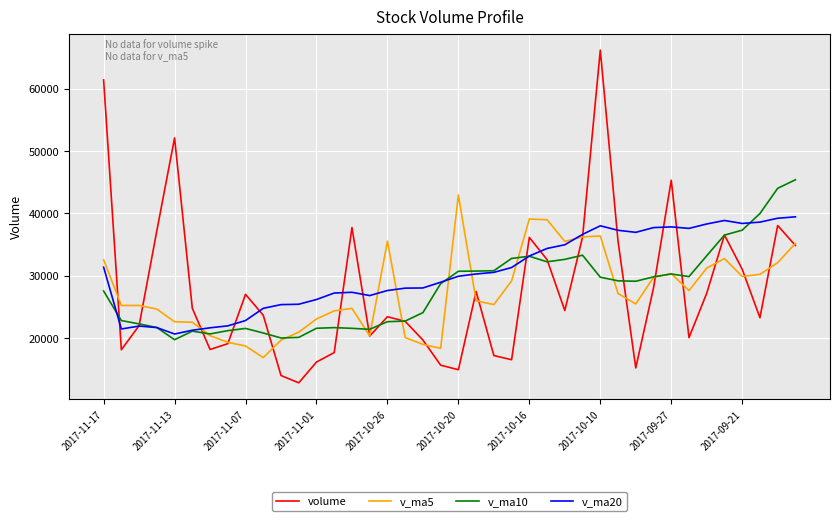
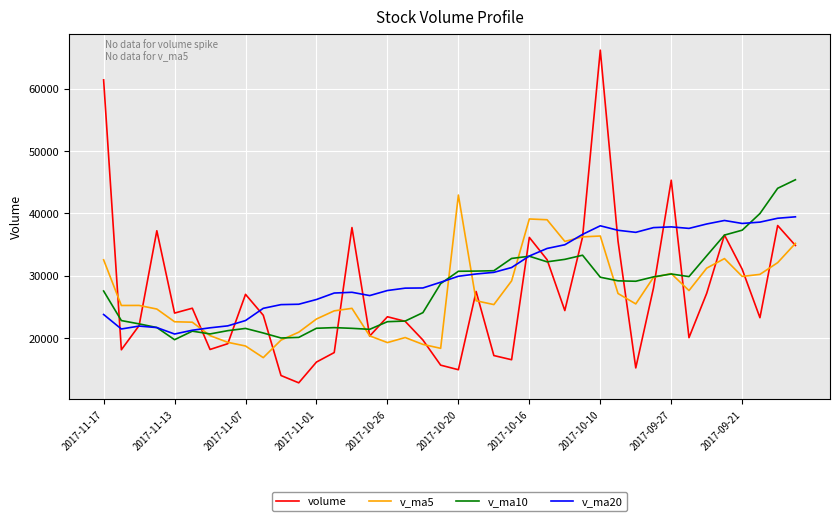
v_ma20, 2017-11-17: 31000 -> 24000
volume, 2017-11-13: 52000 -> 24000
v_ma5, 2017-10-26: 36000 -> 19000
